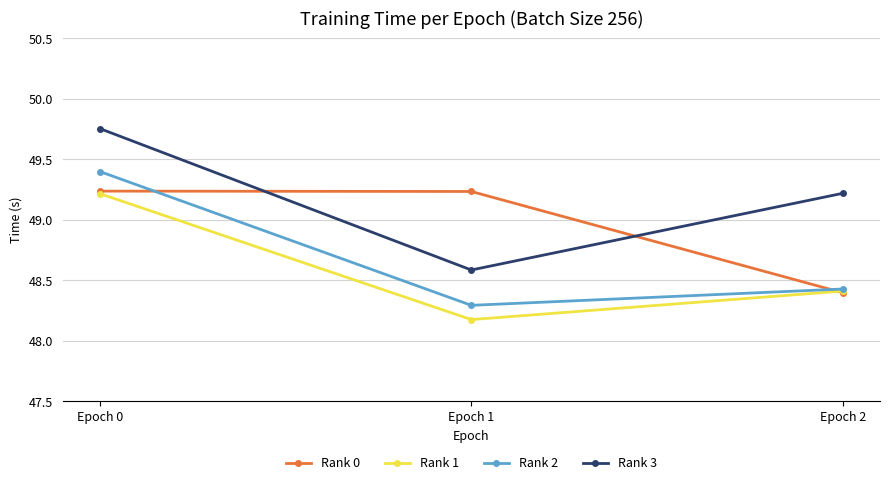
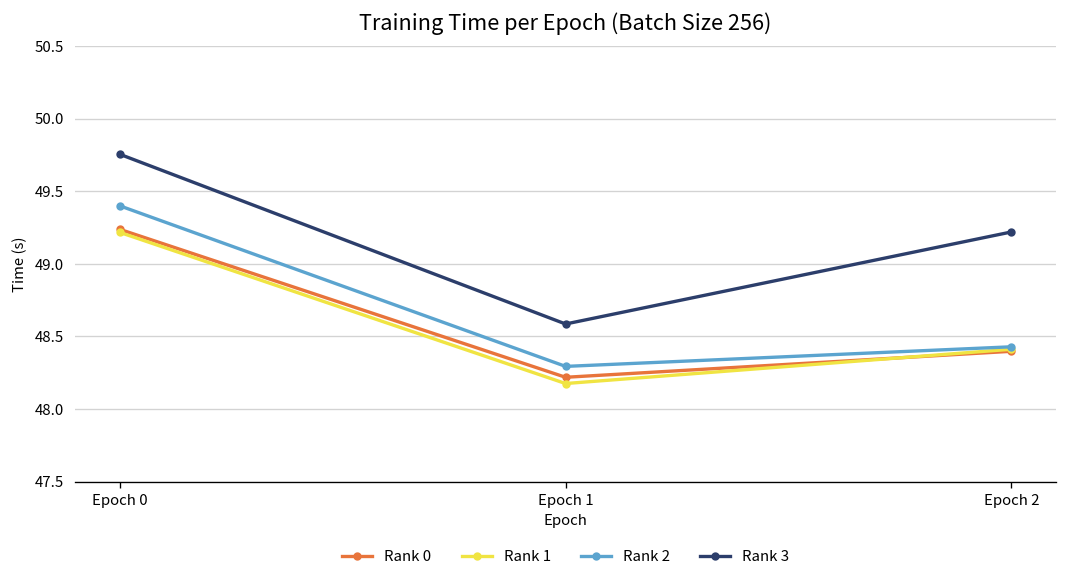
Rank 0, Epoch 1: 49.24 -> 48.22
